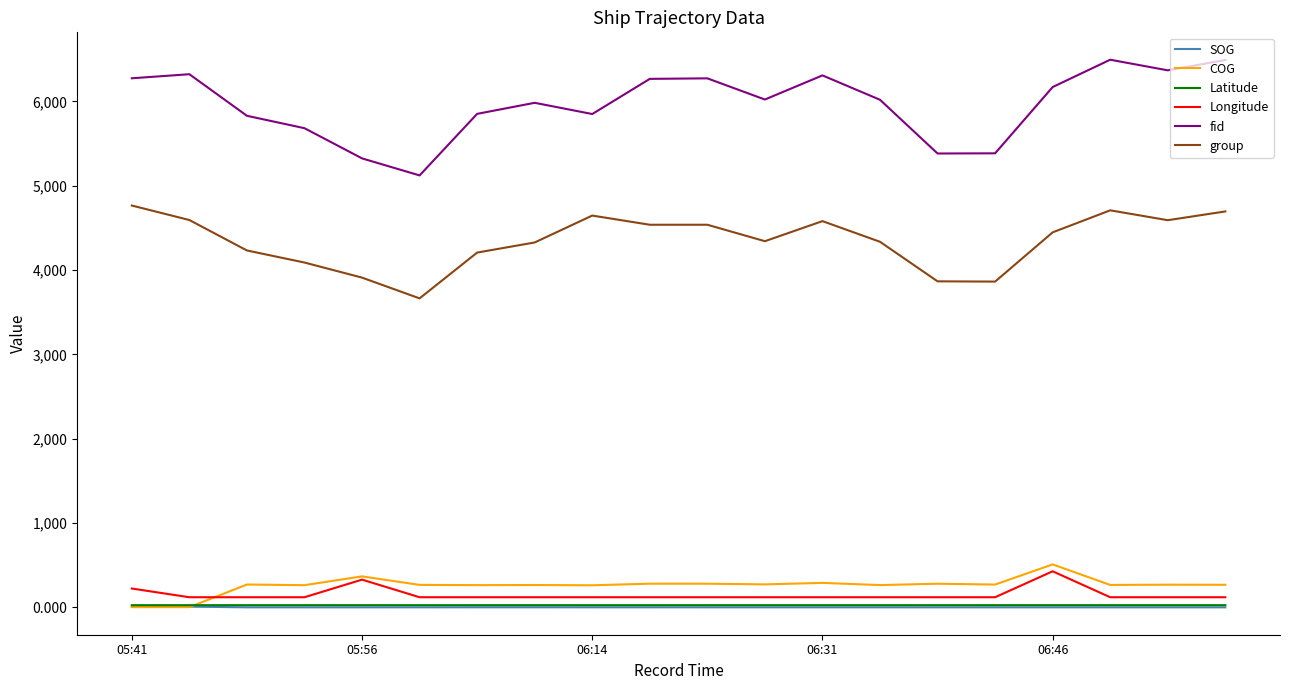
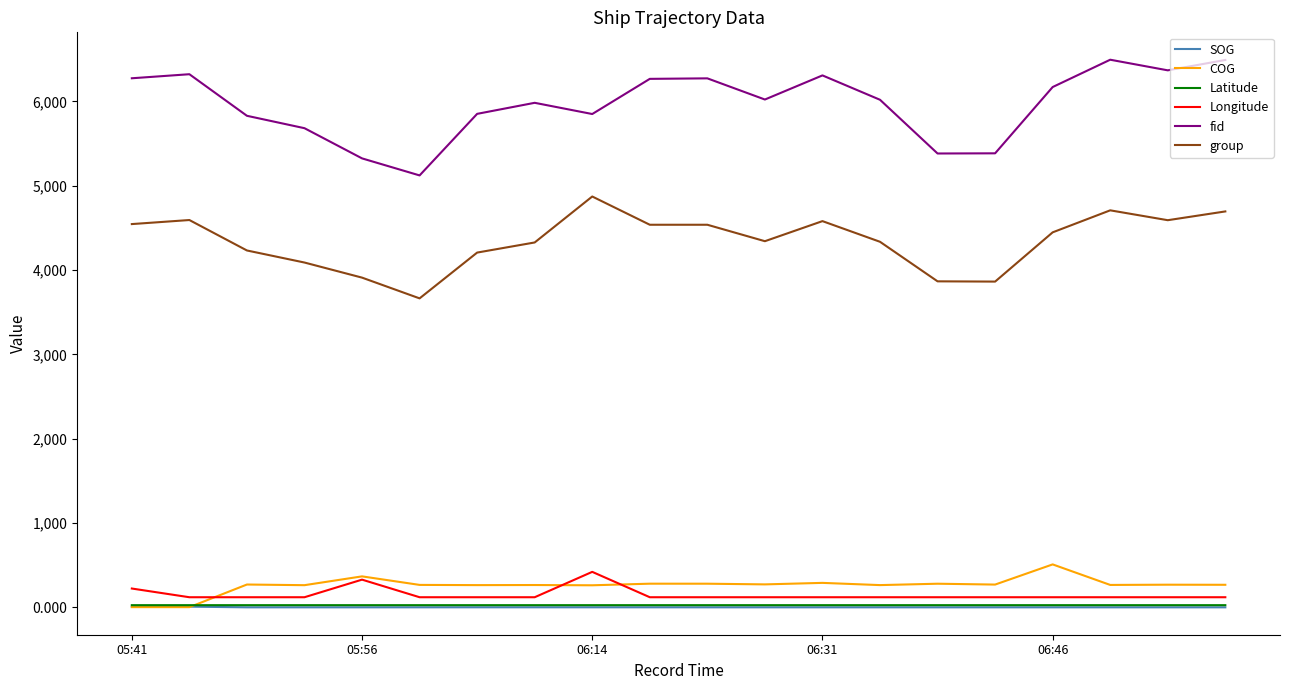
group, 05:41: 4,800 -> 4,500
Longitude, 06:14: 100 -> 400
group, 06:14: 4,600 -> 4,900
Longitude, 06:46: 400 -> 100
